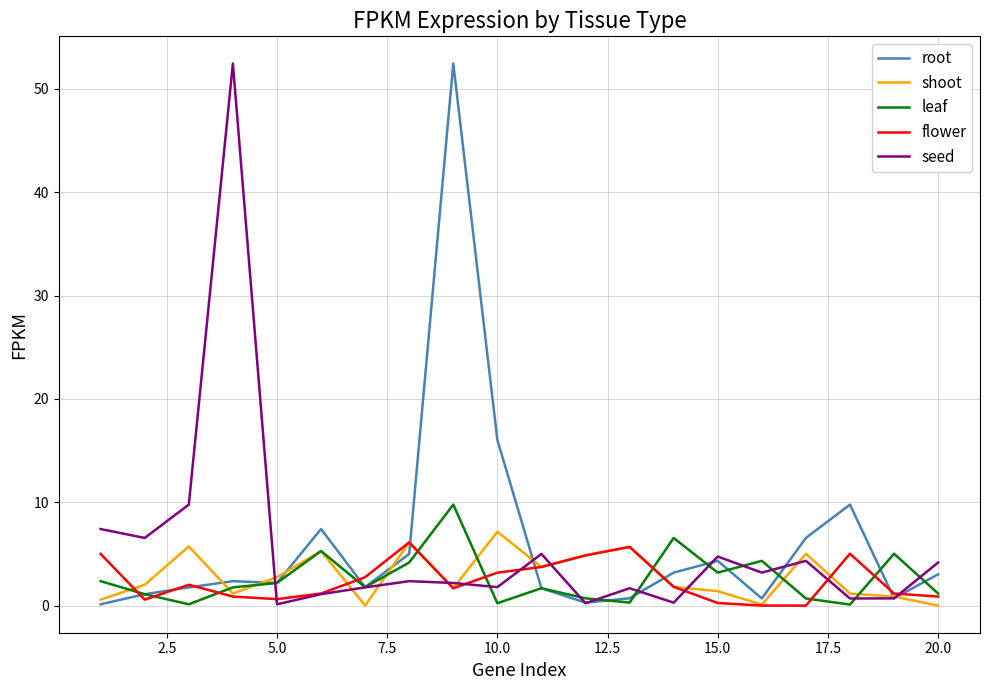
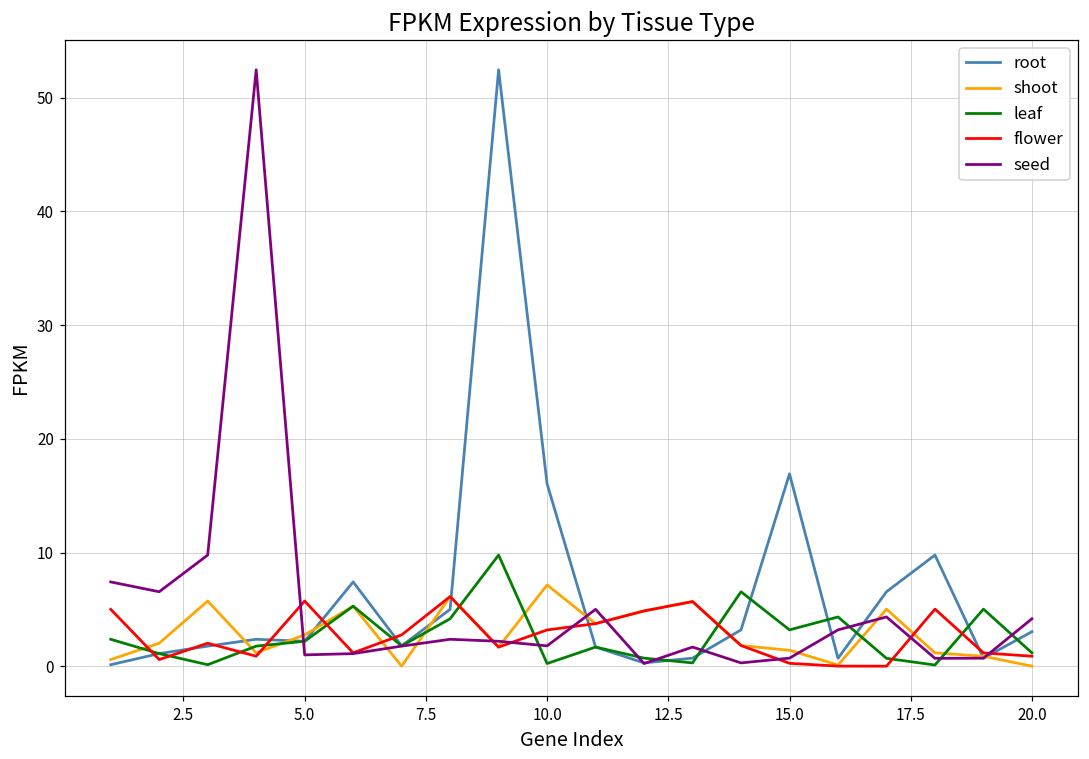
flower, 5.0: 0.6 -> 5.7
seed, 5.0: 0.1 -> 1.0
root, 15.0: 4.3 -> 16.9
seed, 15.0: 4.8 -> 0.7
